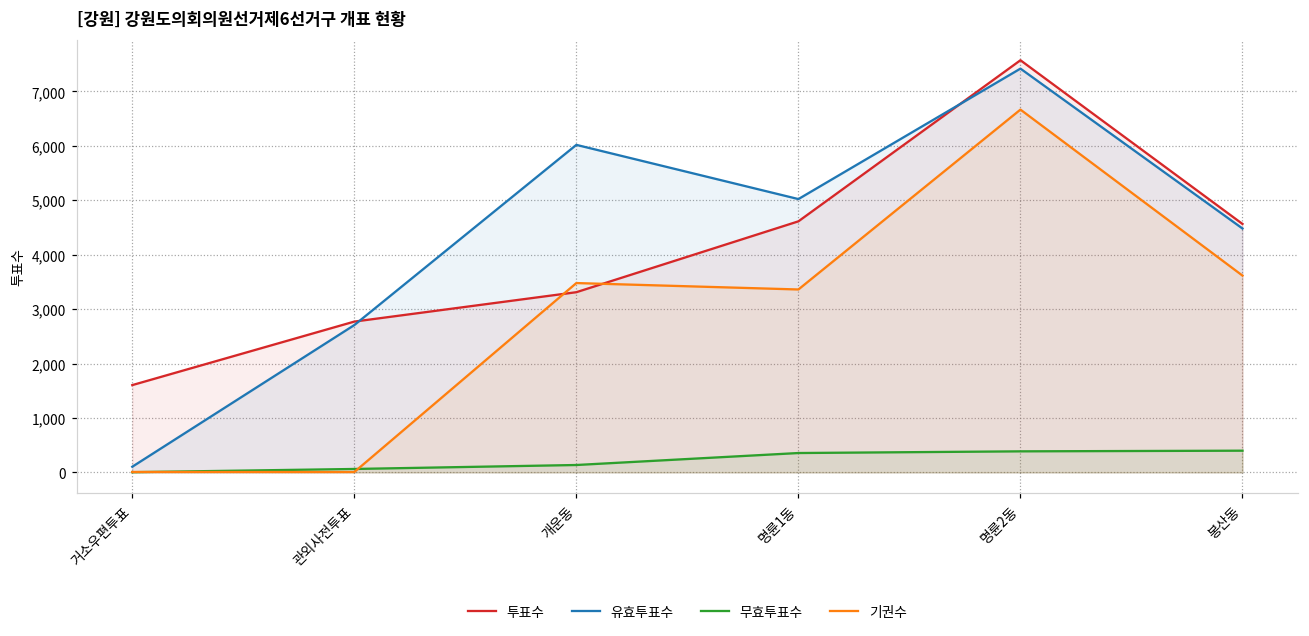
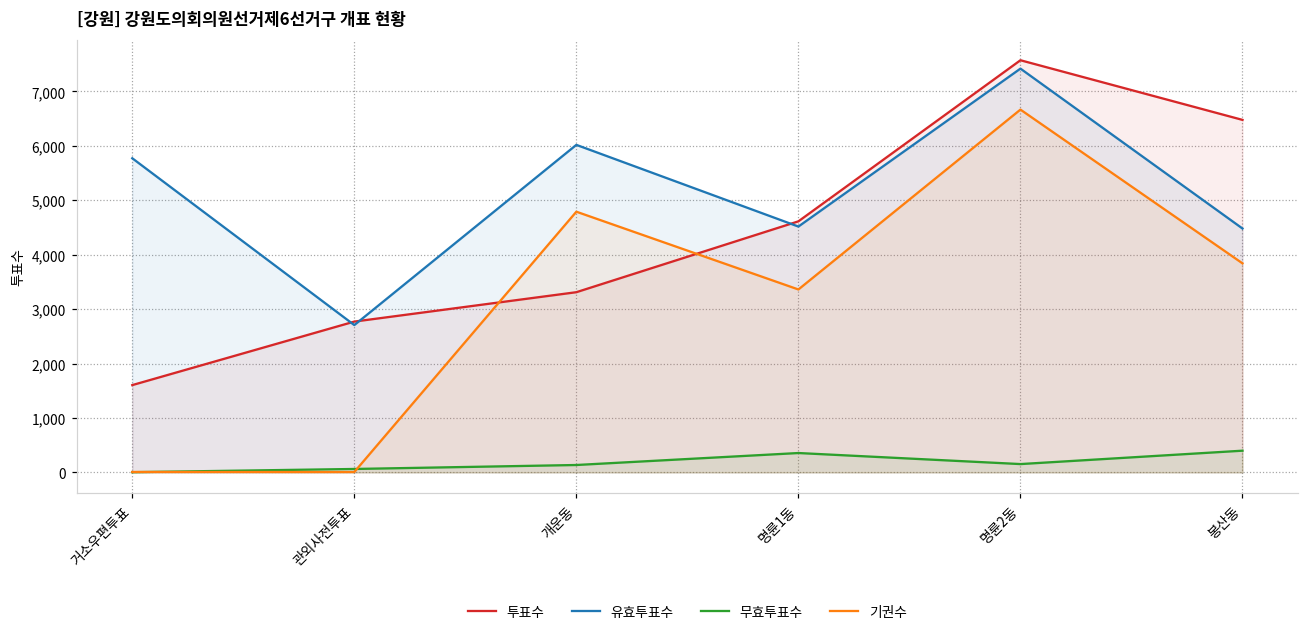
유효투표수, 거소우편투표: 100 -> 5,800
기권수, 개운동: 3,500 -> 4,800
유효투표수, 명륜1동: 5,000 -> 4,500
무효투표수, 명륜2동: 400 -> 200
투표수, 봉산동: 4,600 -> 6,500
기권수, 봉산동: 3,600 -> 3,800
